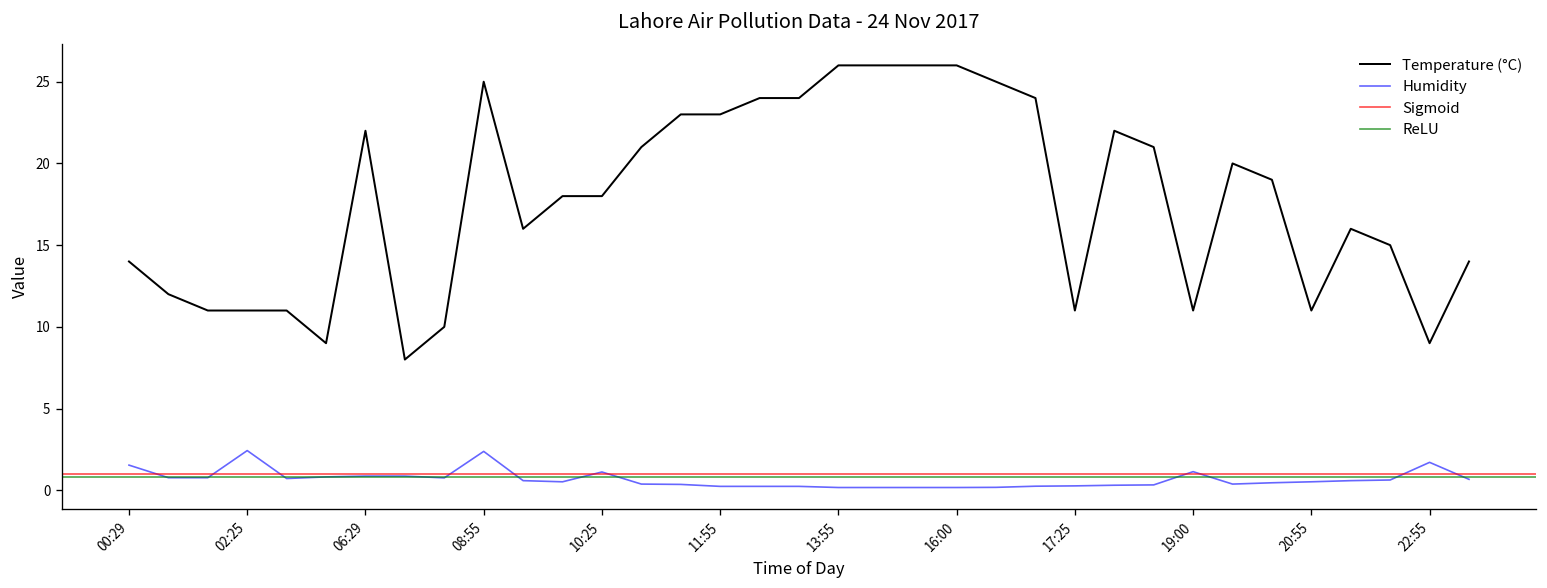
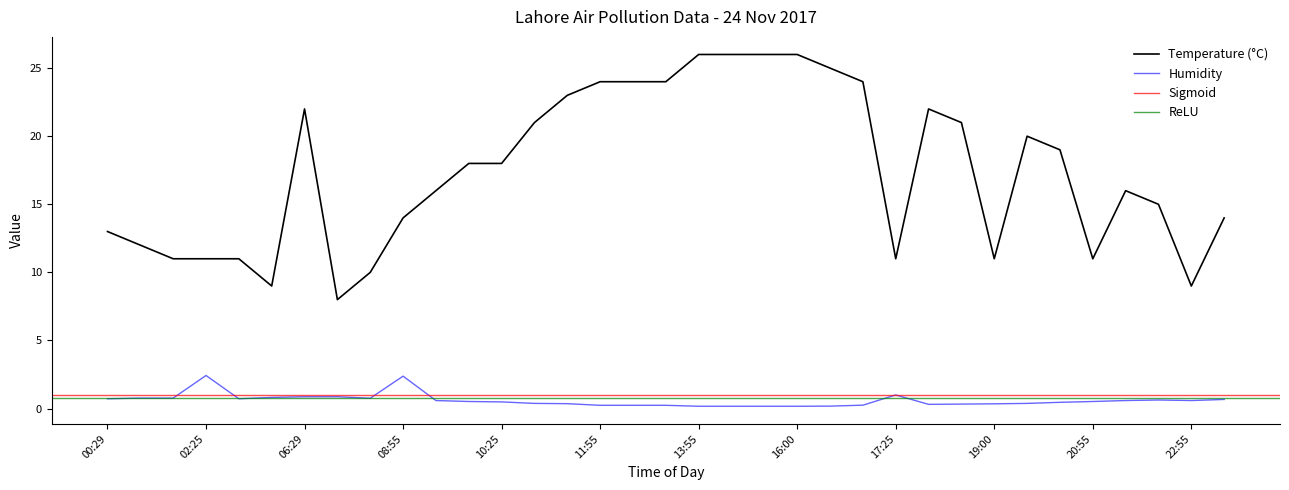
Temperature (°C), 00:29: 14 -> 13
Humidity, 00:29: 1.5 -> 0.7
Temperature (°C), 08:55: 25 -> 14
Humidity, 10:25: 1.1 -> 0.5
Temperature (°C), 11:55: 23 -> 24
Humidity, 17:25: 0.3 -> 1.0
Humidity, 19:00: 1.1 -> 0.4
Humidity, 22:55: 1.7 -> 0.6
